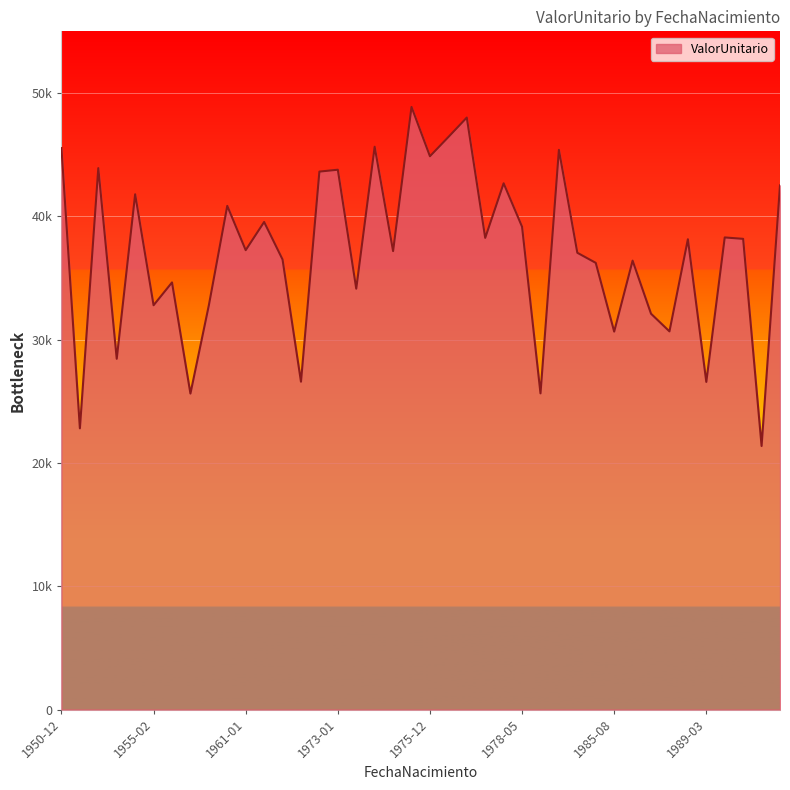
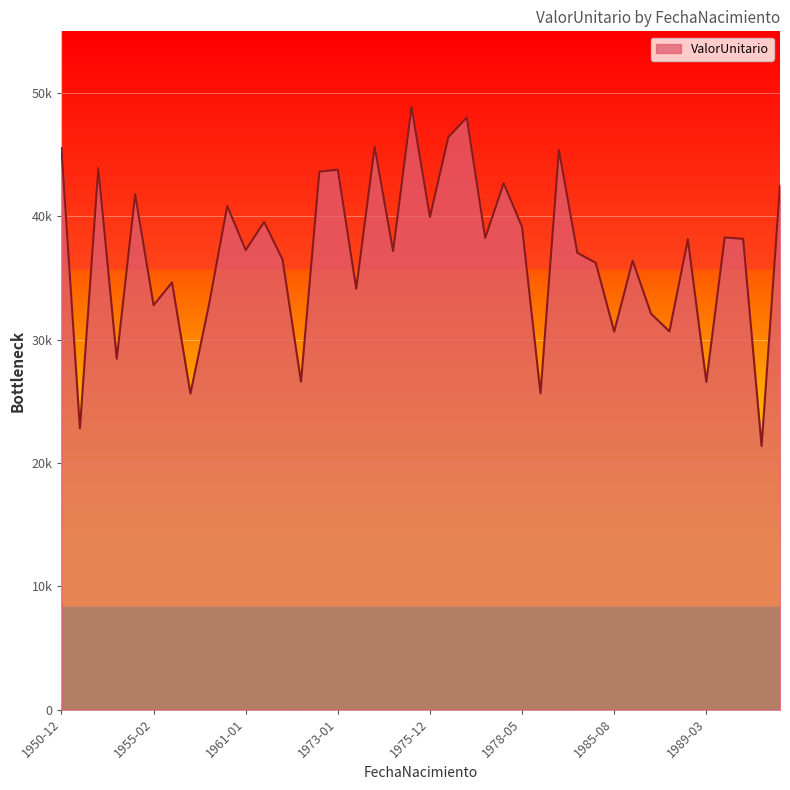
1975-12: 44900 -> 39900
